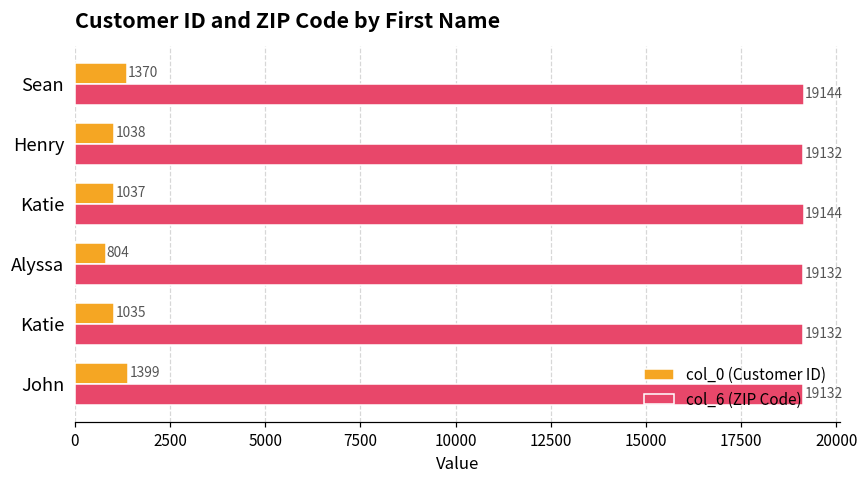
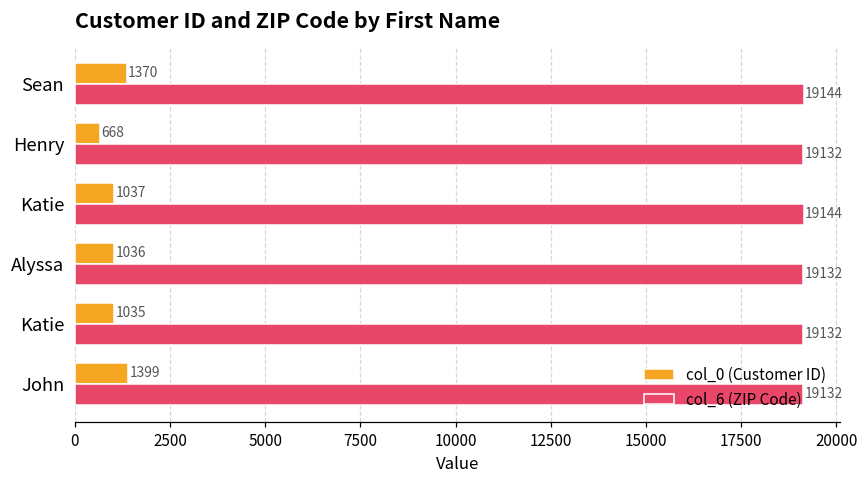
col_0 (Customer ID), Henry: 1038 -> 668
col_0 (Customer ID), Alyssa: 804 -> 1036
